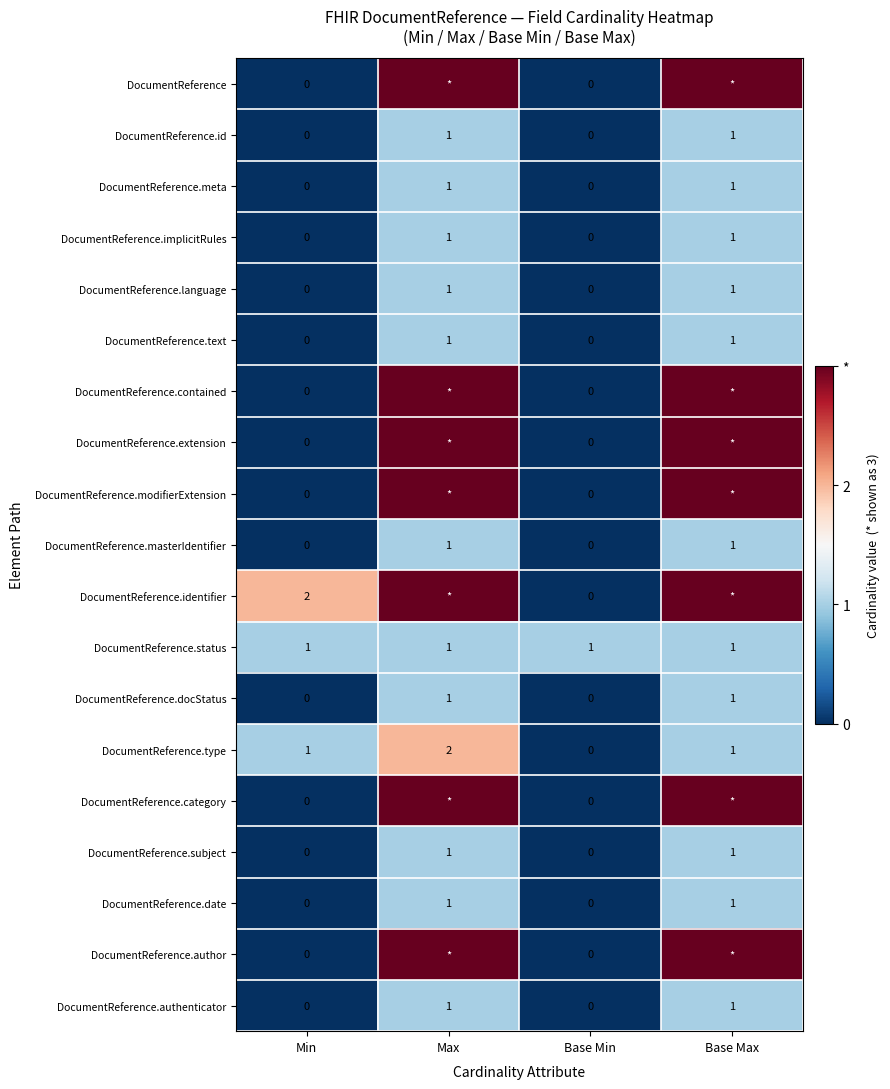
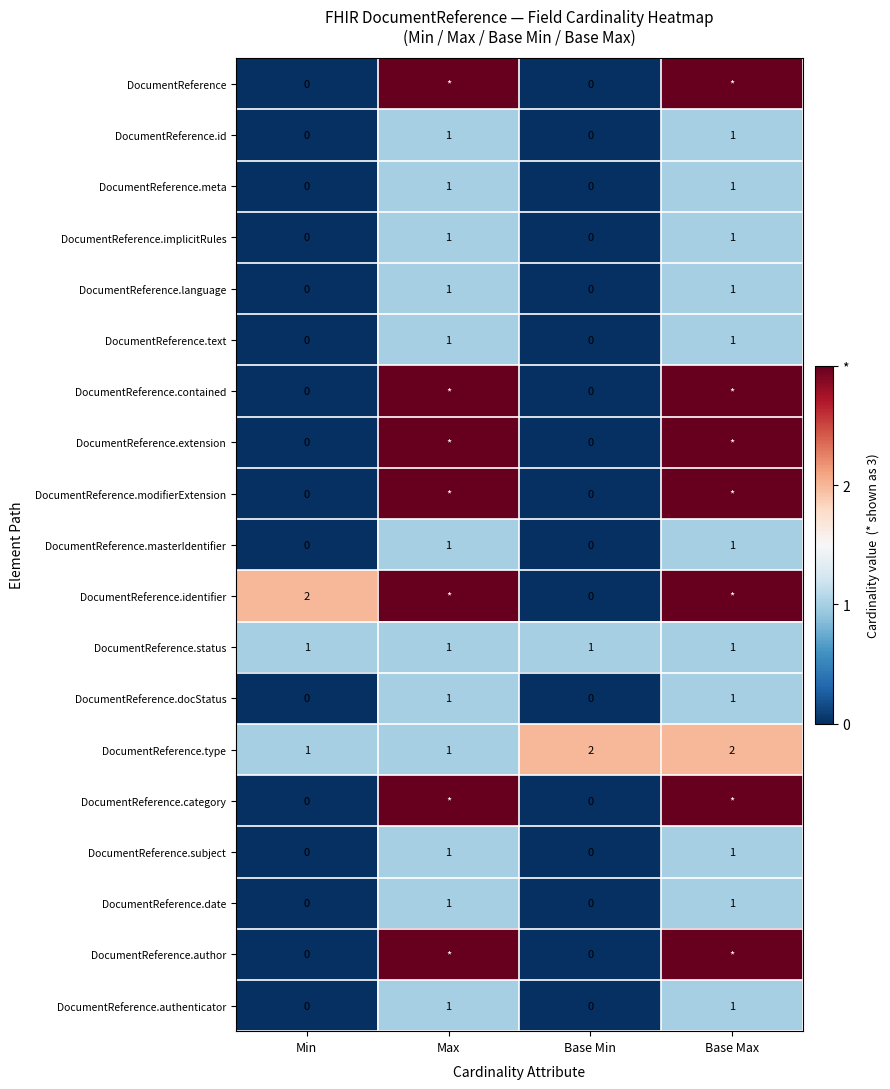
DocumentReference.type, Max: 2 -> 1
DocumentReference.type, Base Min: 0 -> 2
DocumentReference.type, Base Max: 1 -> 2
